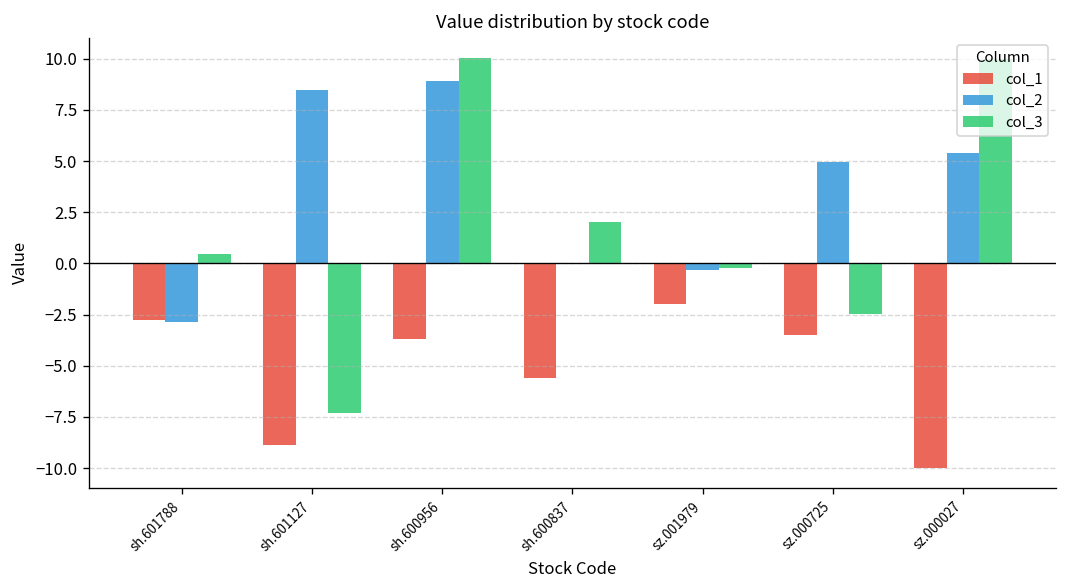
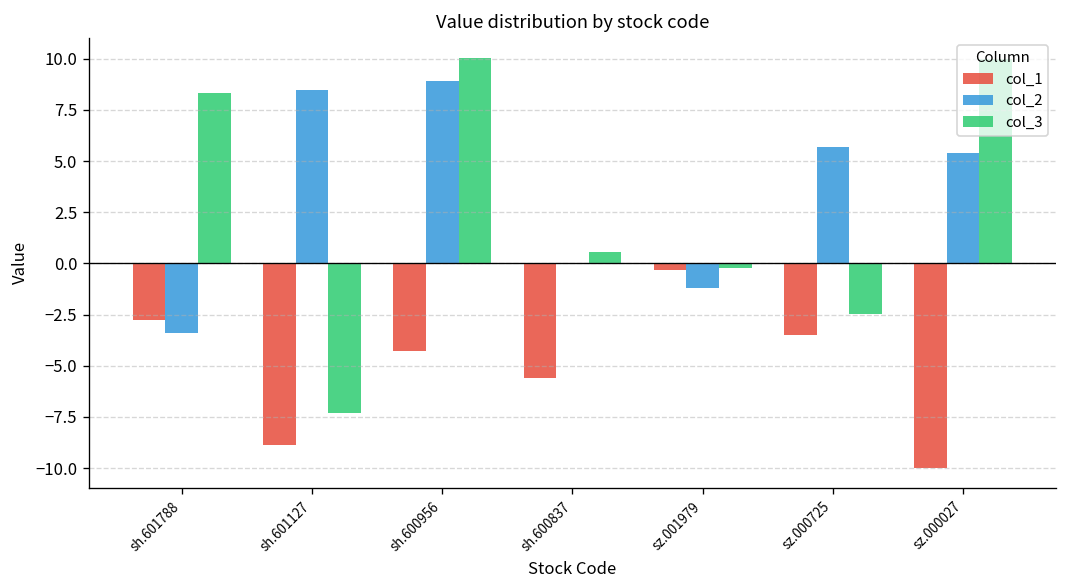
col_2, sh.601788: -2.9 -> -3.4
col_3, sh.601788: 0.5 -> 8.3
col_1, sh.600956: -3.7 -> -4.3
col_3, sh.600837: 2.0 -> 0.5
col_1, sz.001979: -2.0 -> -0.3
col_2, sz.001979: -0.3 -> -1.2
col_2, sz.000725: 5.0 -> 5.7
